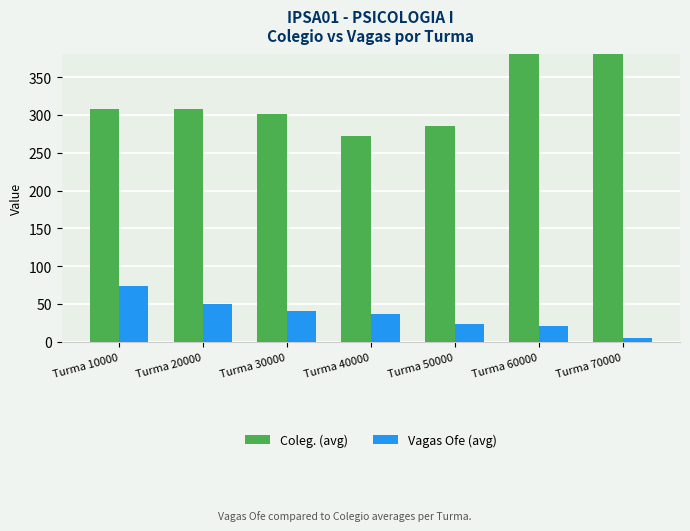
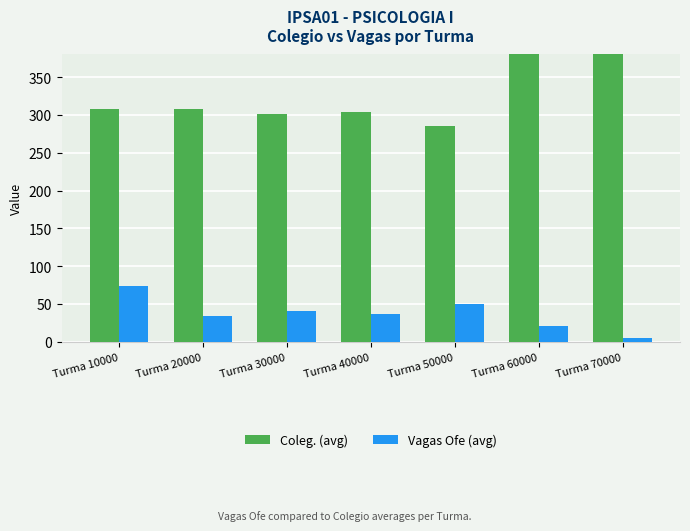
Vagas Ofe (avg), Turma 20000: 50 -> 30
Coleg. (avg), Turma 40000: 270 -> 300
Vagas Ofe (avg), Turma 50000: 20 -> 50
